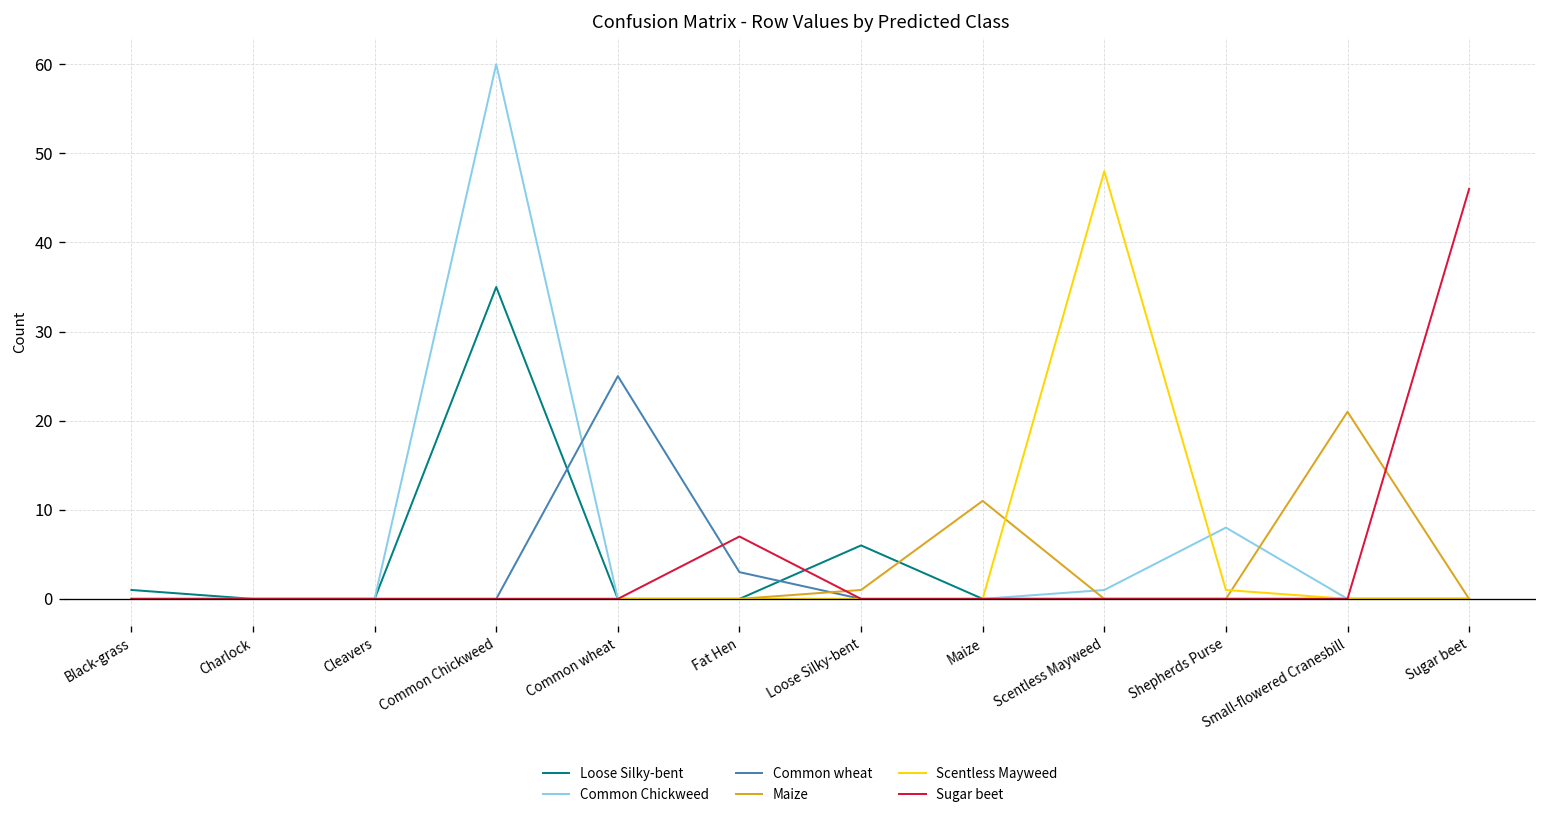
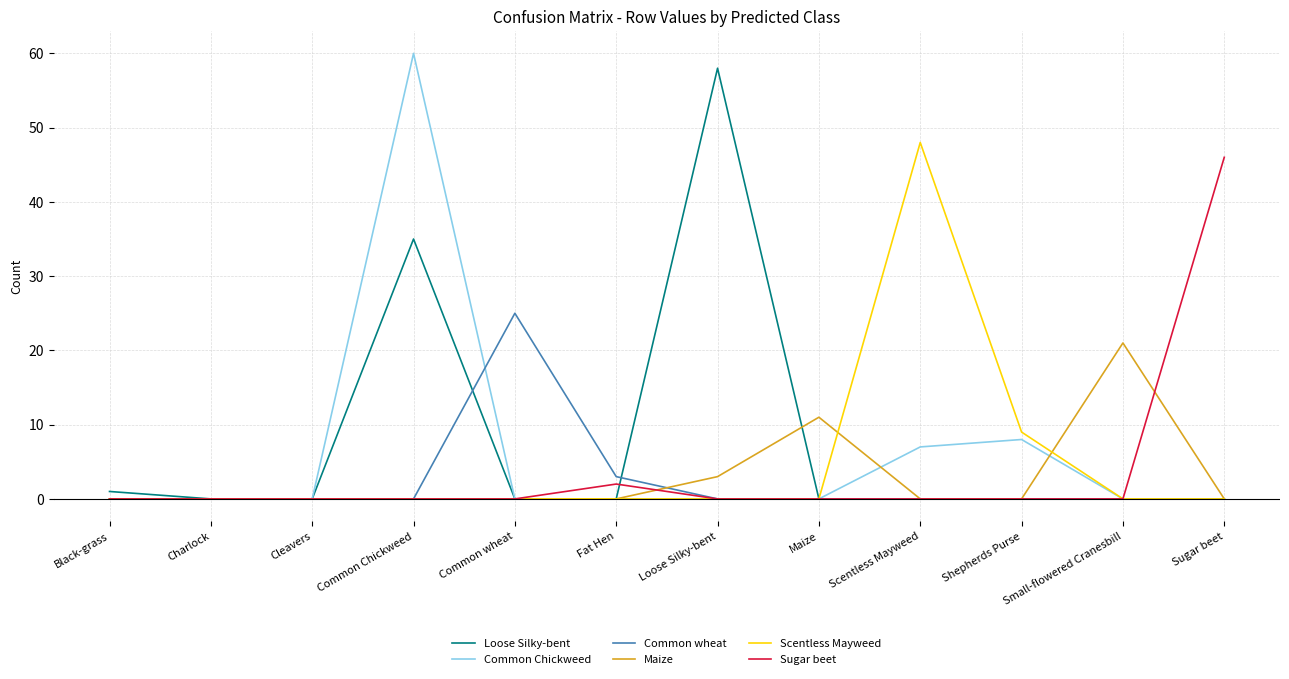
Sugar beet, Fat Hen: 7 -> 2
Loose Silky-bent, Loose Silky-bent: 6 -> 58
Maize, Loose Silky-bent: 1 -> 3
Common Chickweed, Scentless Mayweed: 1 -> 7
Scentless Mayweed, Shepherds Purse: 1 -> 9
